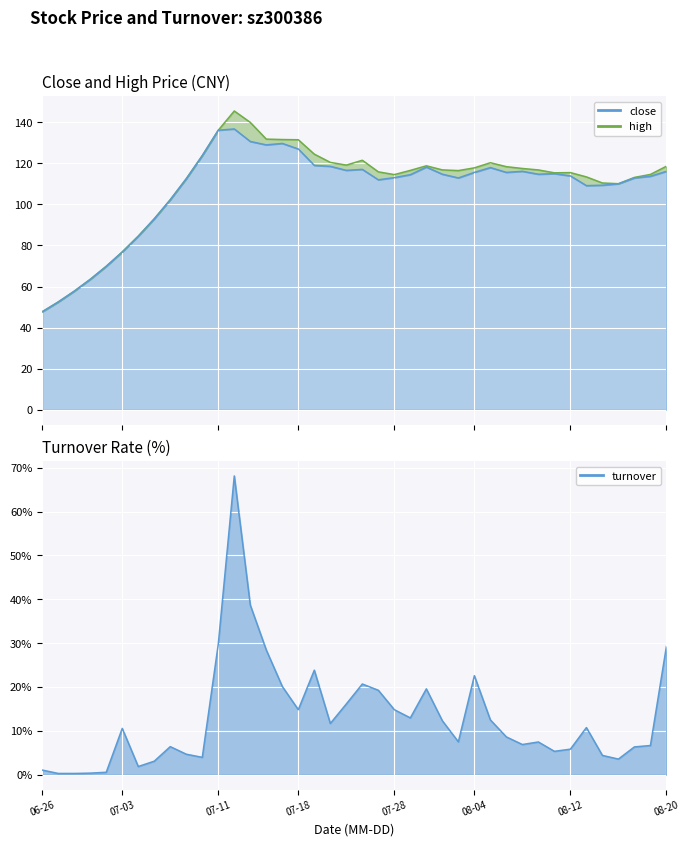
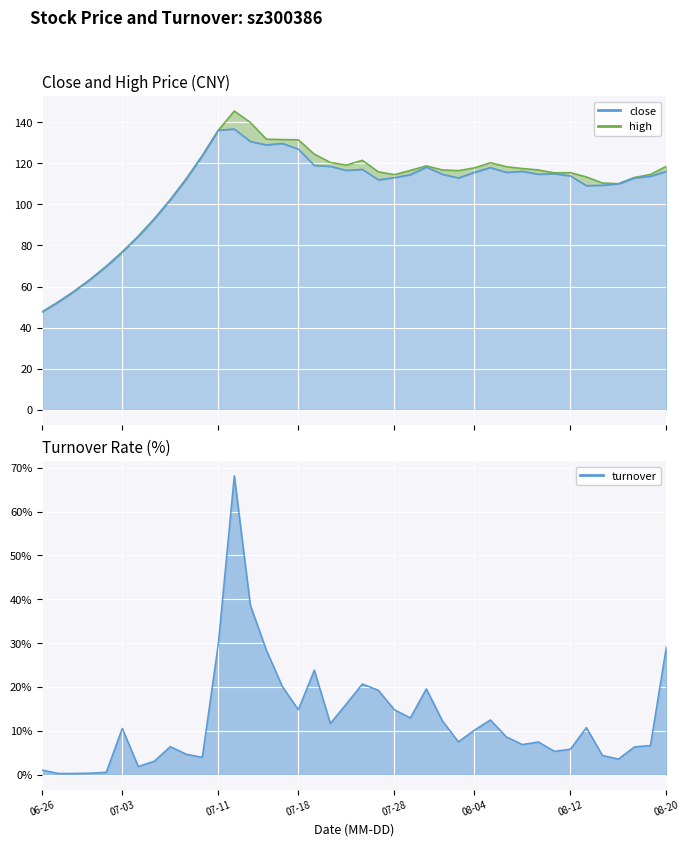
Turnover Rate (%), 08-04: 23% -> 10%
